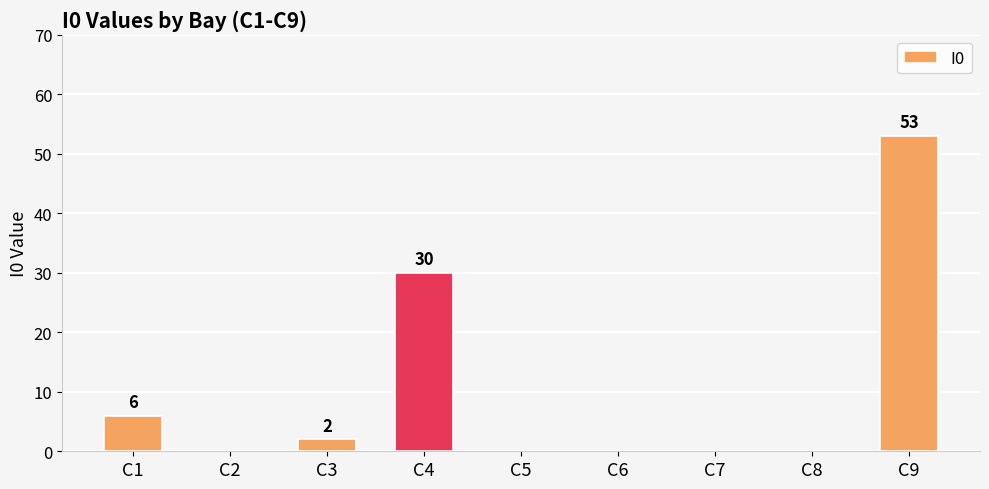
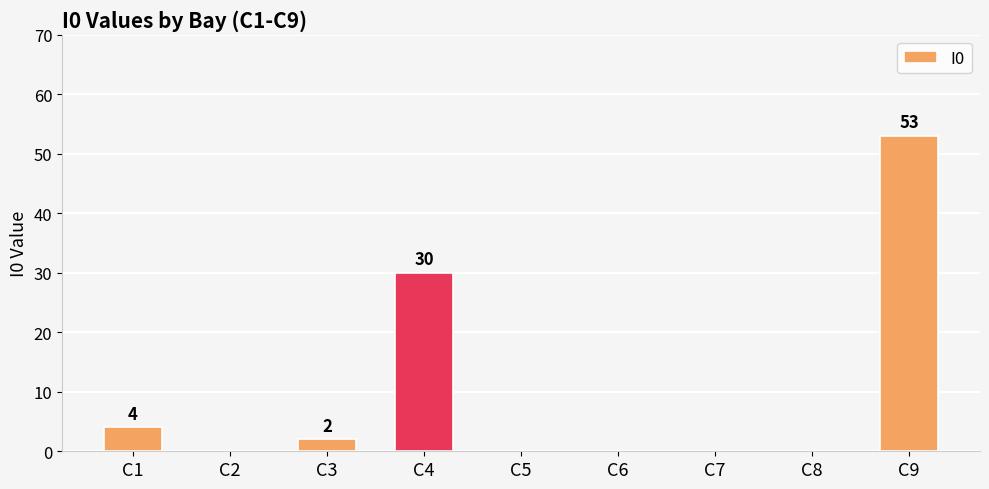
C1: 6 -> 4
